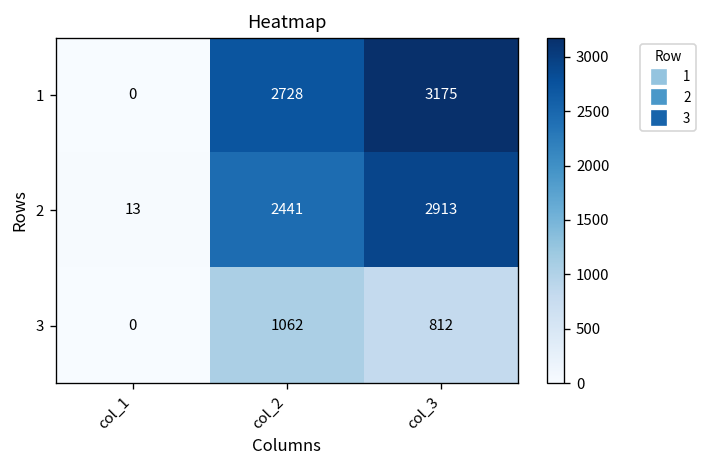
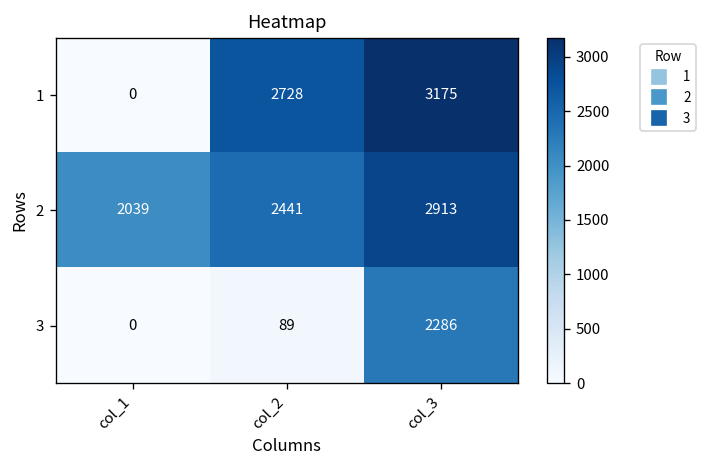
2, col_1: 13 -> 2039
3, col_2: 1062 -> 89
3, col_3: 812 -> 2286
